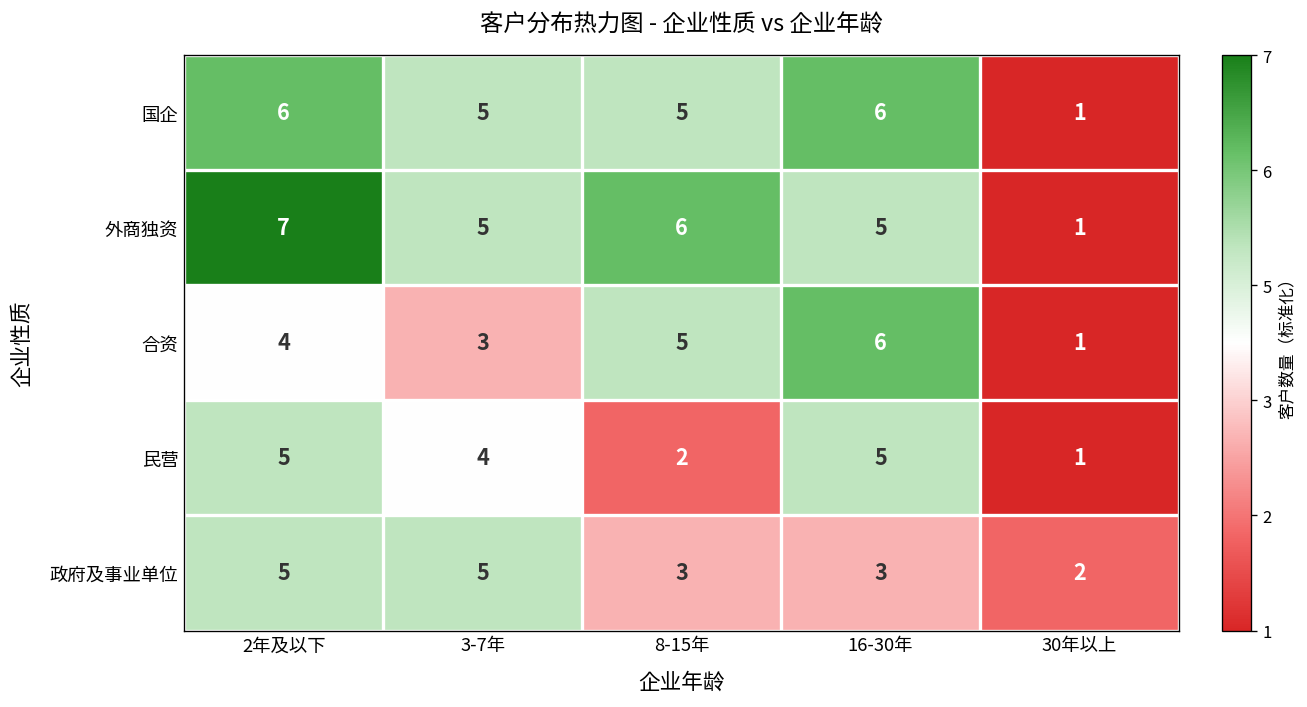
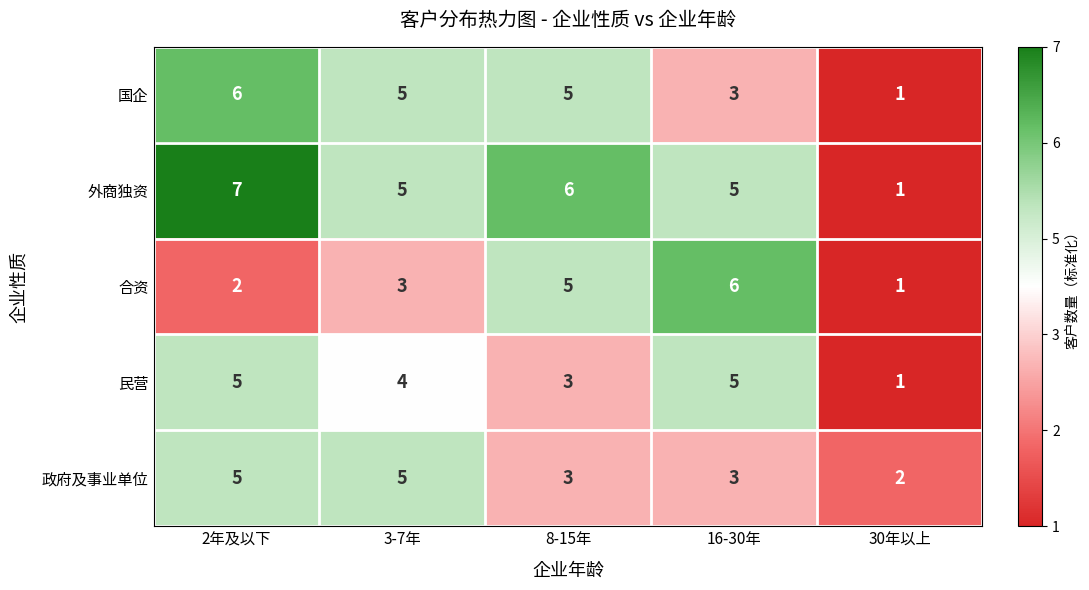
国企, 16-30年: 6 -> 3
合资, 2年及以下: 4 -> 2
民营, 8-15年: 2 -> 3
